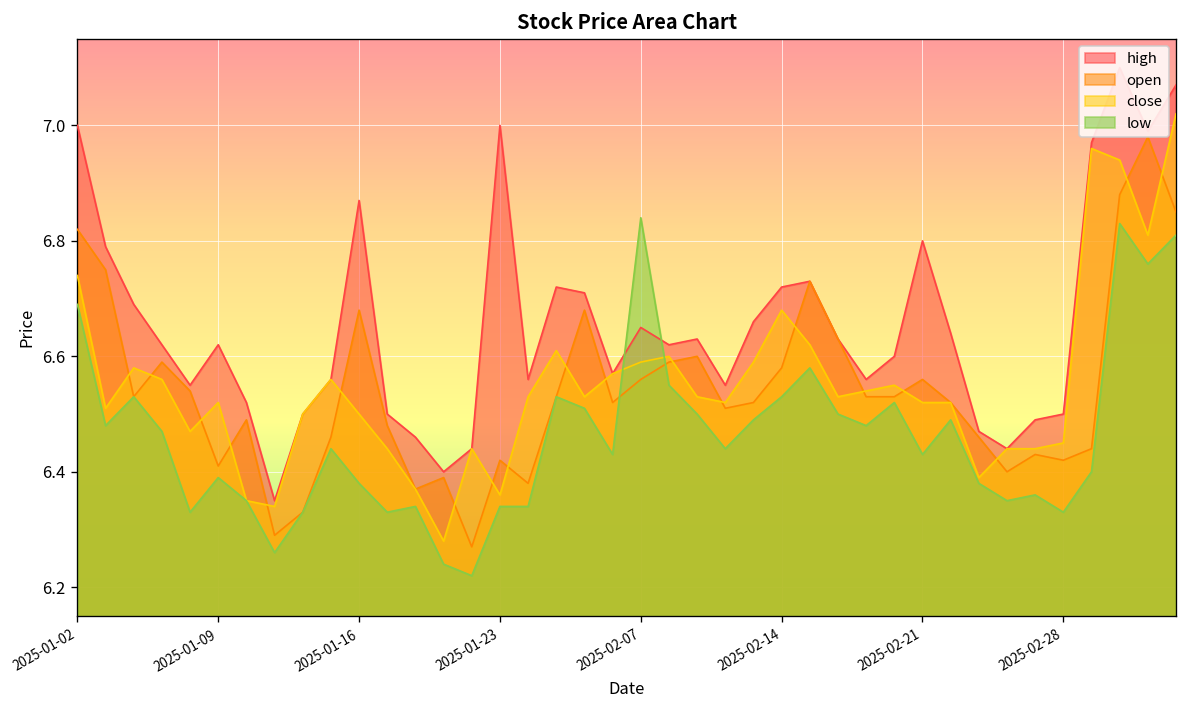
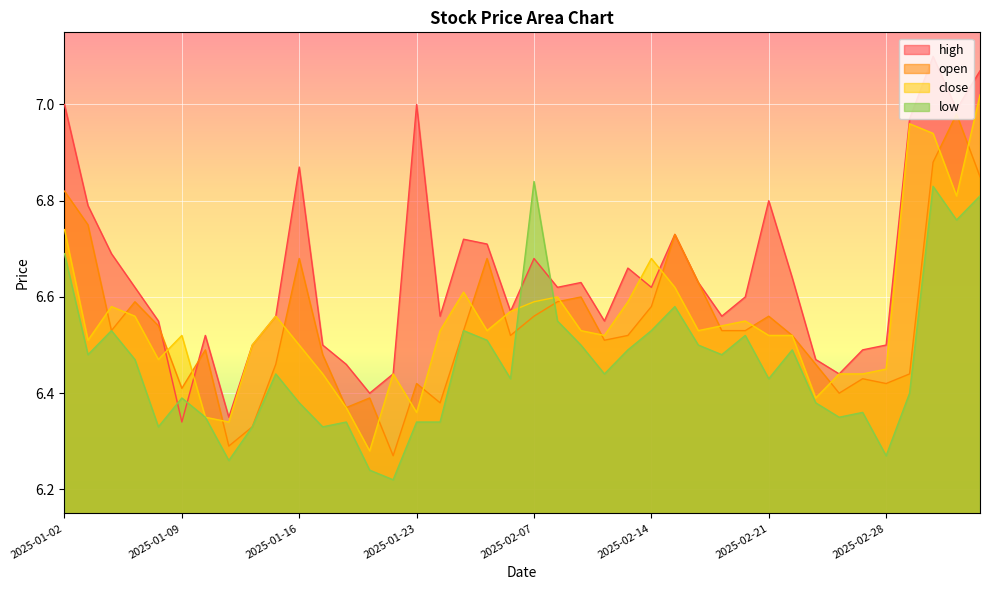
high, 2025-01-09: 6.62 -> 6.34
high, 2025-02-07: 6.65 -> 6.68
high, 2025-02-14: 6.72 -> 6.62
low, 2025-02-28: 6.33 -> 6.27
